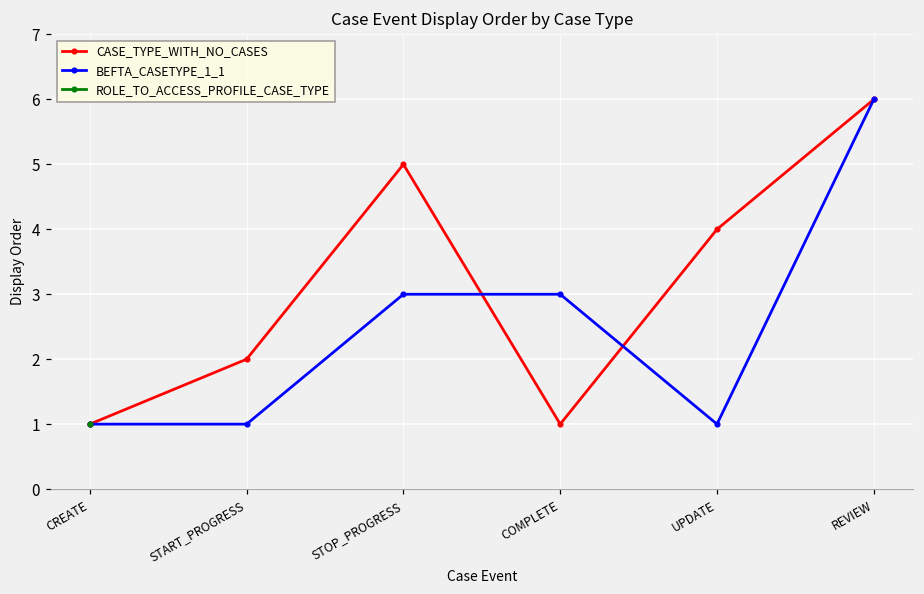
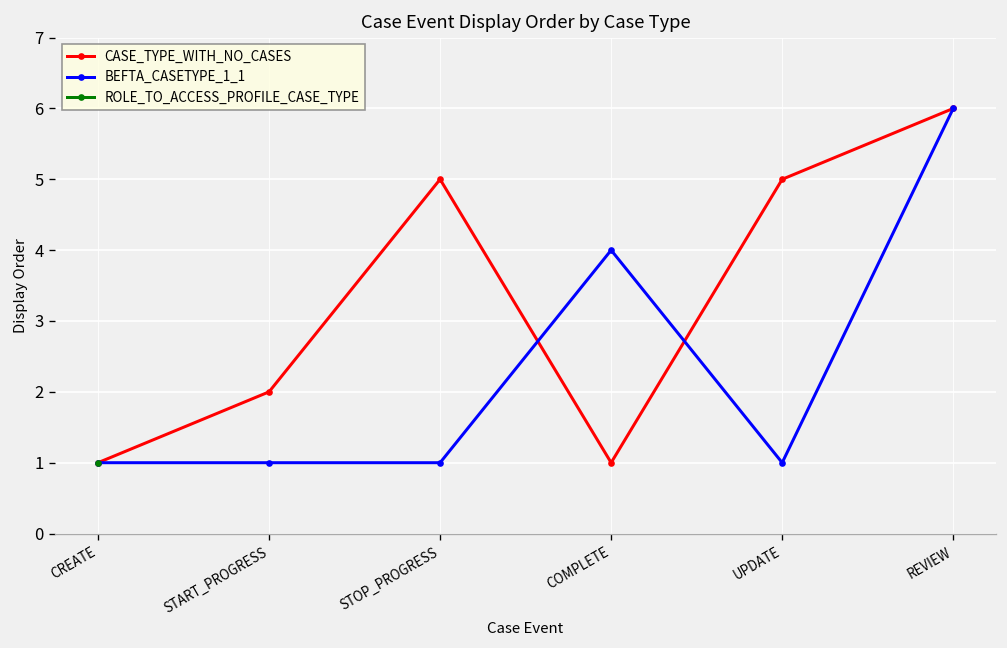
BEFTA_CASETYPE_1_1, STOP_PROGRESS: 3 -> 1
BEFTA_CASETYPE_1_1, COMPLETE: 3 -> 4
CASE_TYPE_WITH_NO_CASES, UPDATE: 4 -> 5
